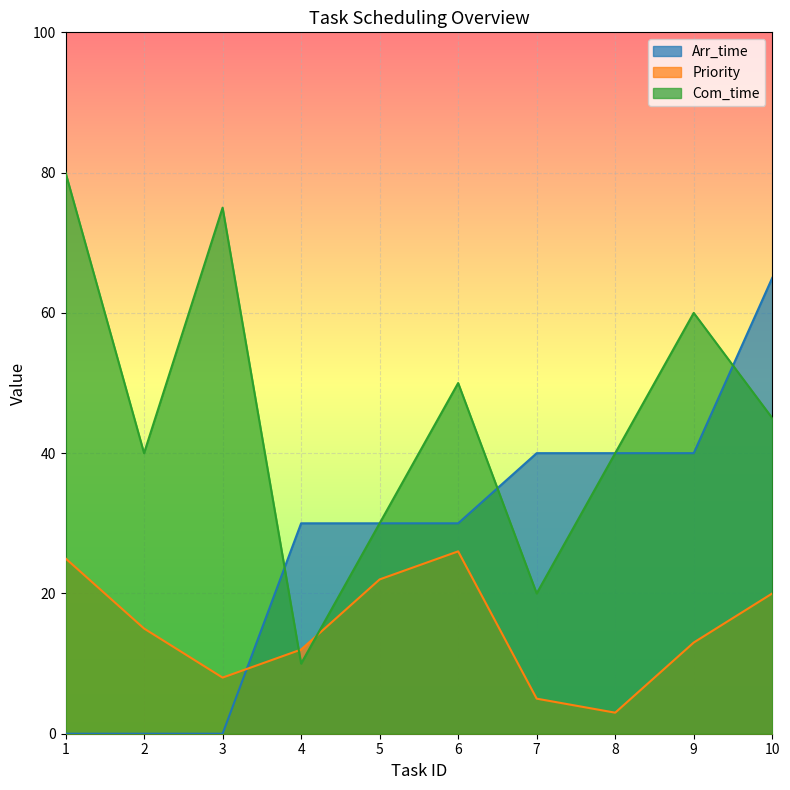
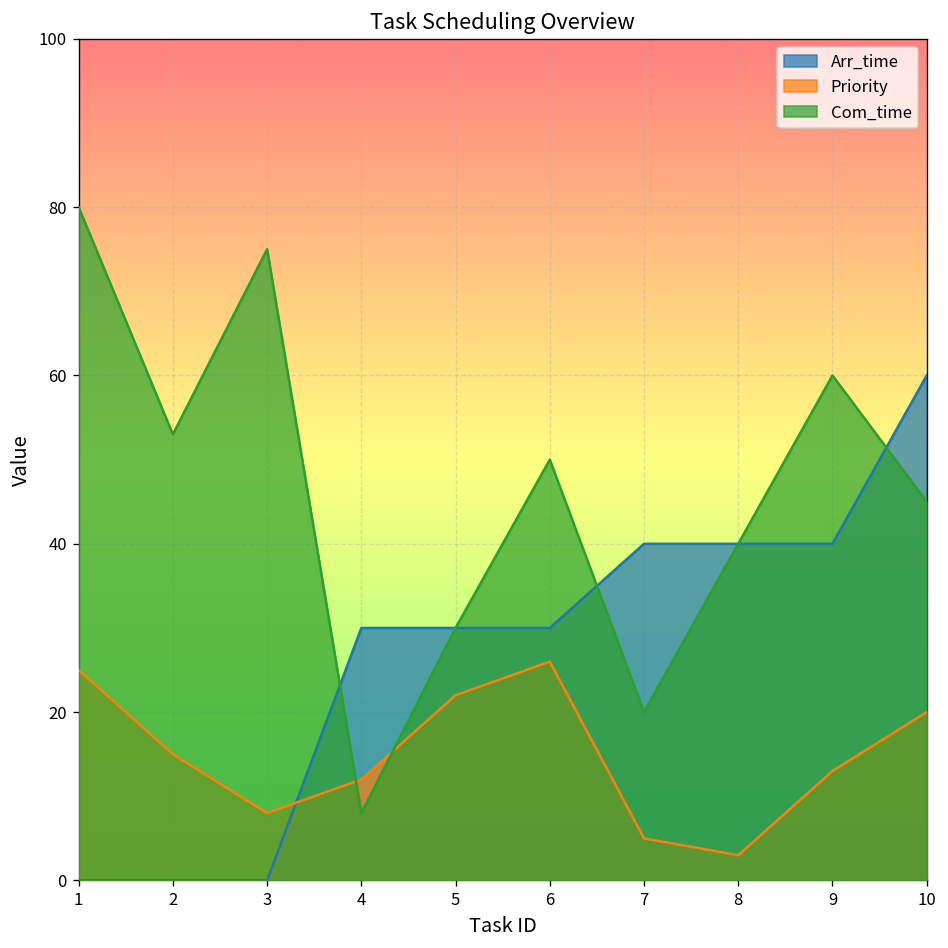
Com_time, 2: 40 -> 53
Com_time, 4: 10 -> 8
Arr_time, 10: 65 -> 60
